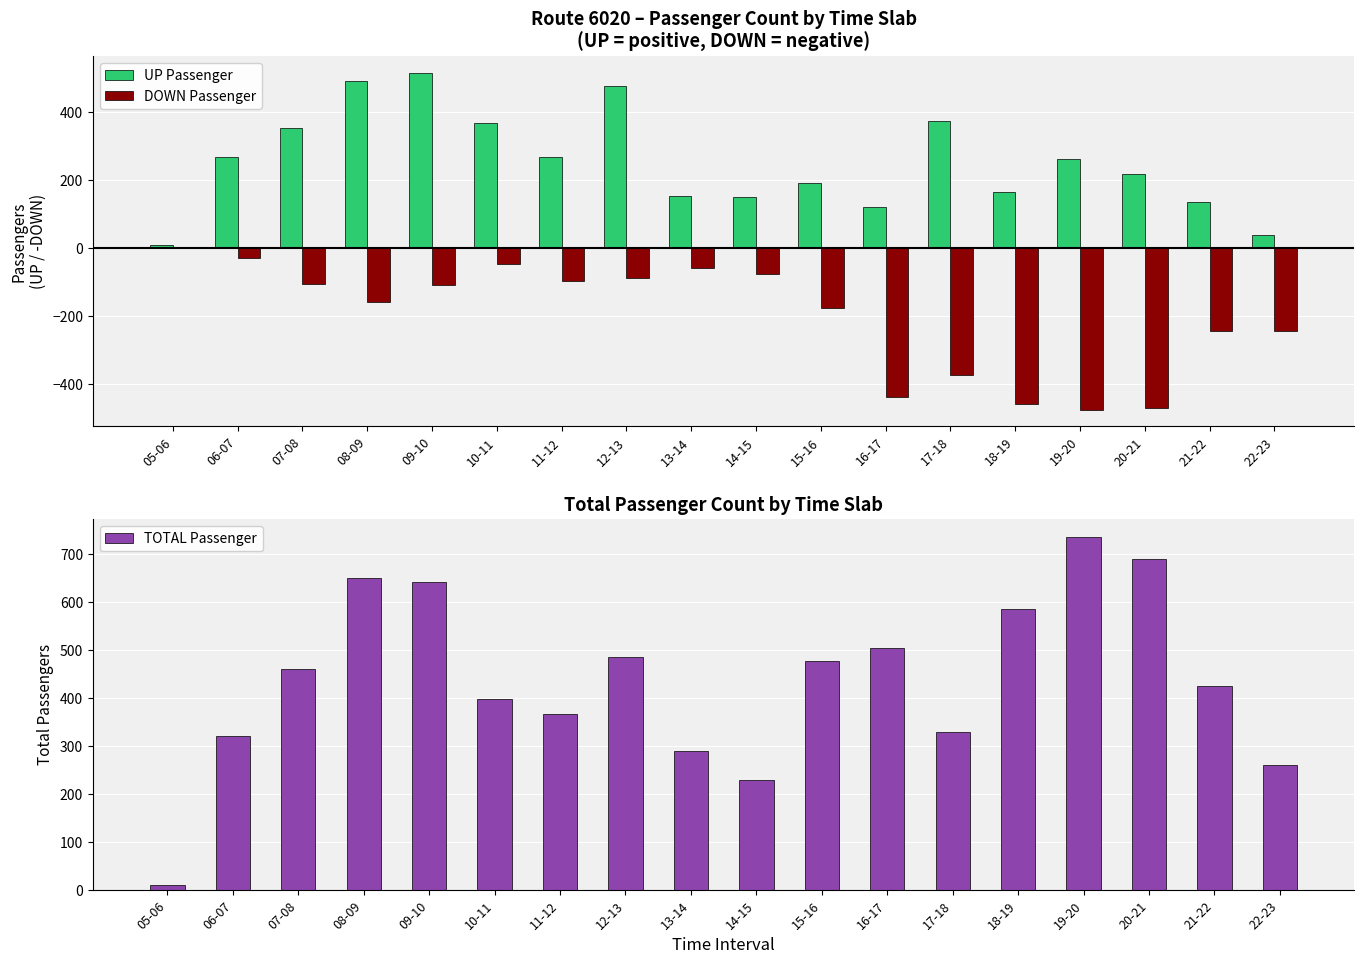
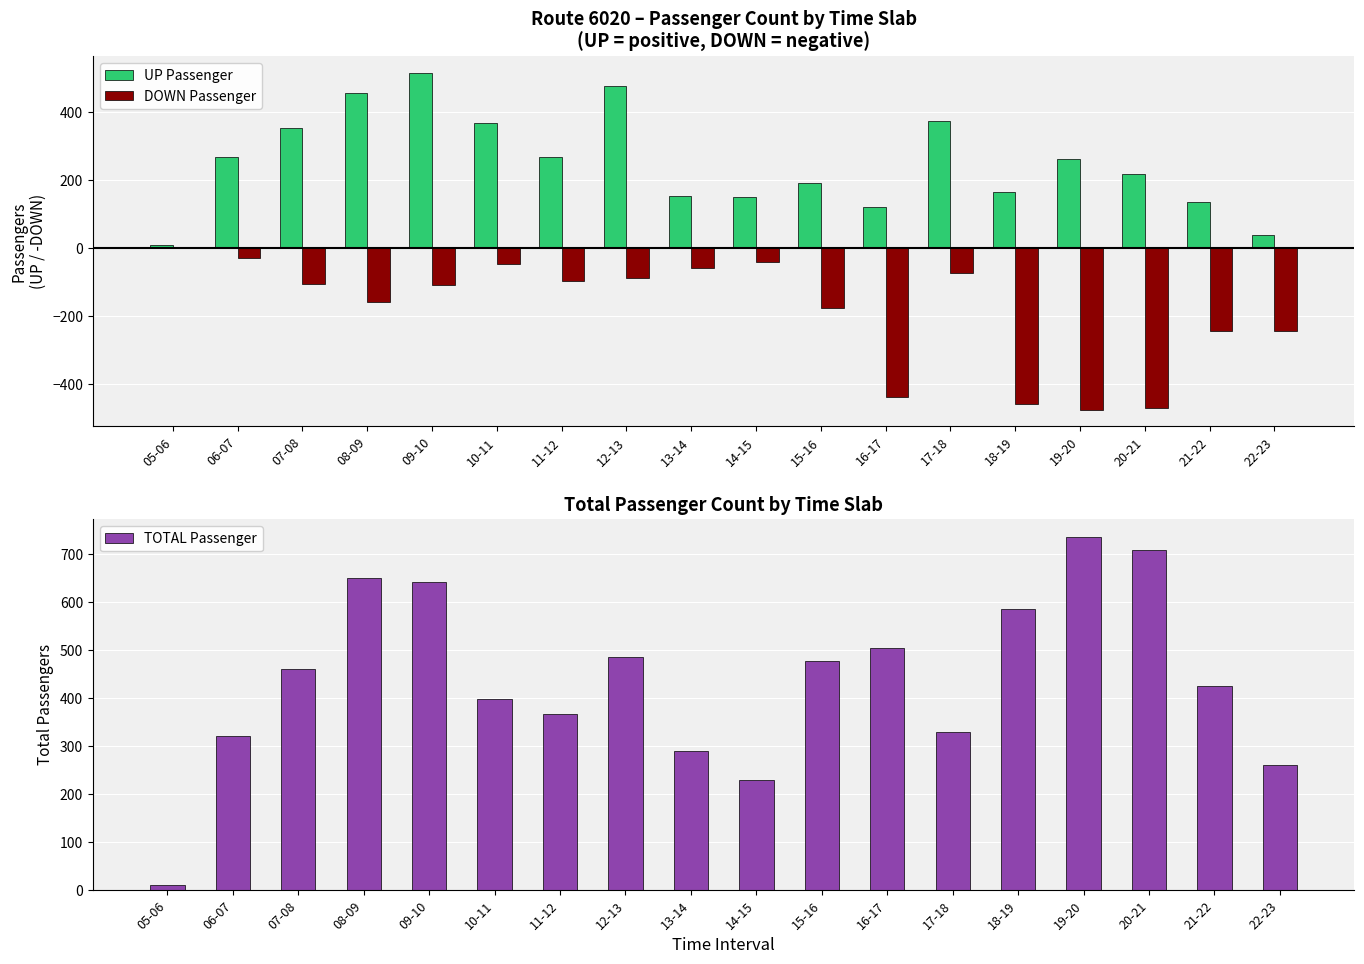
Route 6020 – Passenger Count by Time Slab (UP = positive, DOWN = negative), UP Passenger, 08-09: 490 -> 460
Route 6020 – Passenger Count by Time Slab (UP = positive, DOWN = negative), DOWN Passenger, 14-15: -80 -> -40
Route 6020 – Passenger Count by Time Slab (UP = positive, DOWN = negative), DOWN Passenger, 17-18: -370 -> -70
Total Passenger Count by Time Slab, 20-21: 690 -> 710
